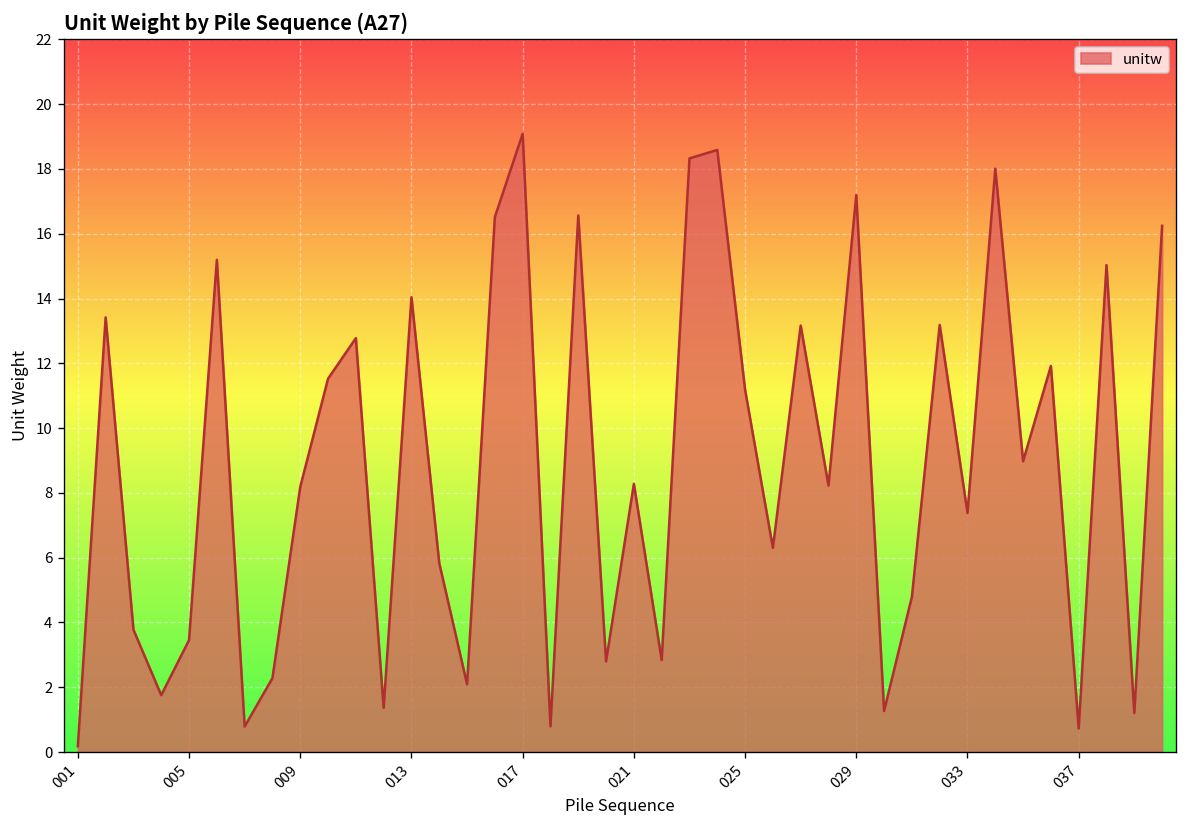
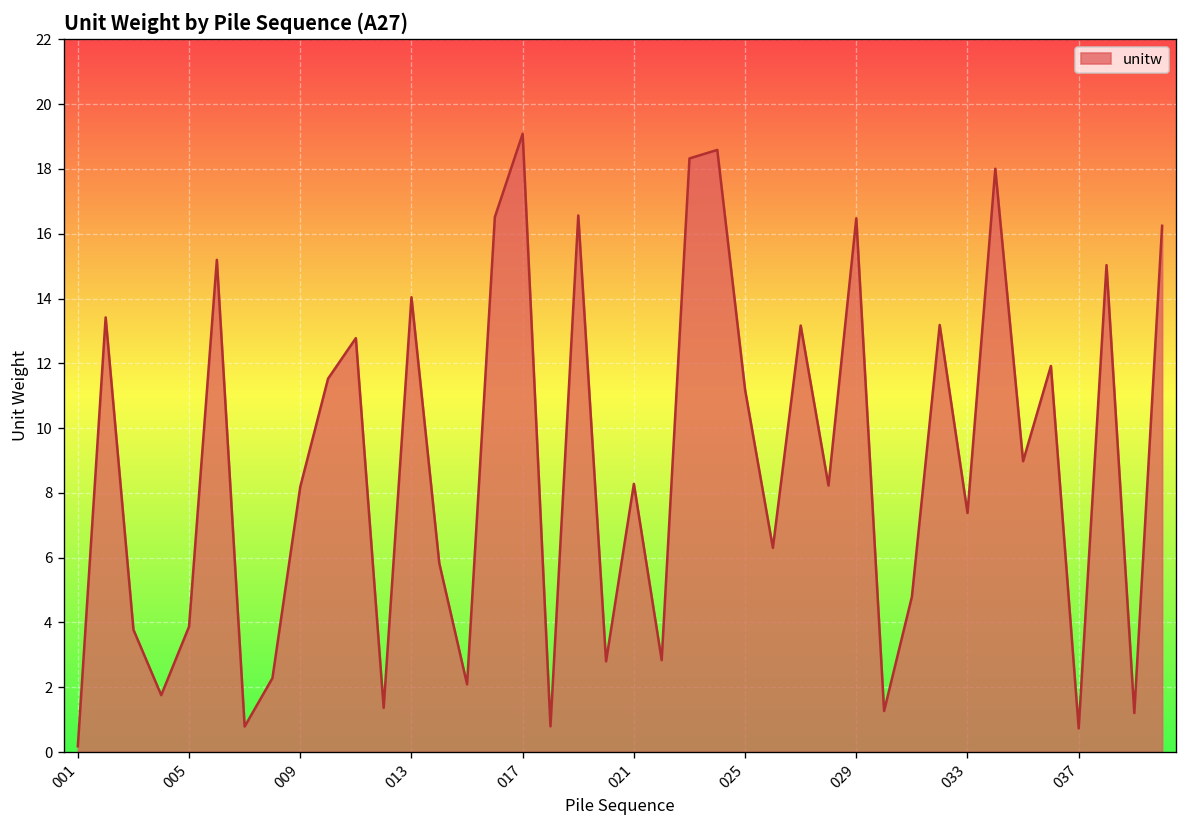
005: 3.5 -> 3.9
029: 17.2 -> 16.5
